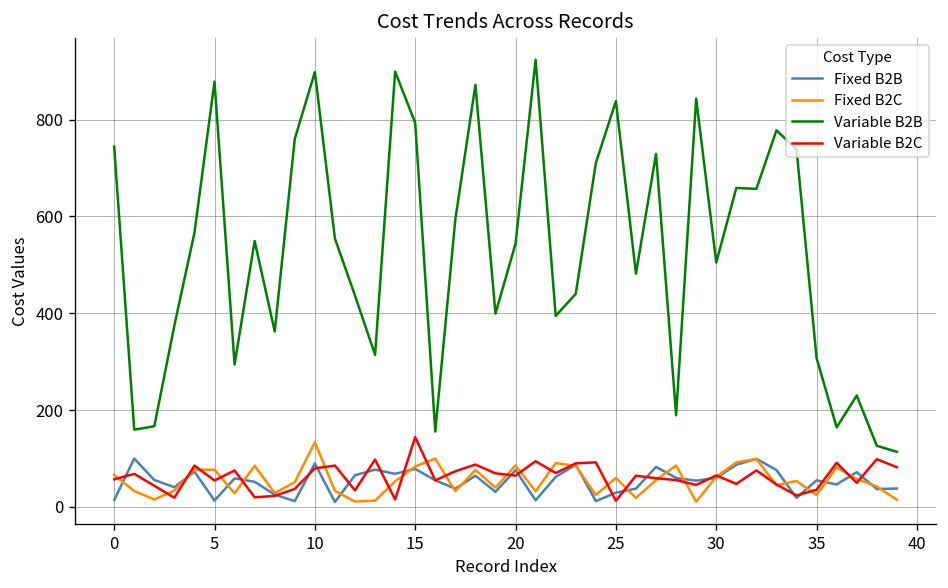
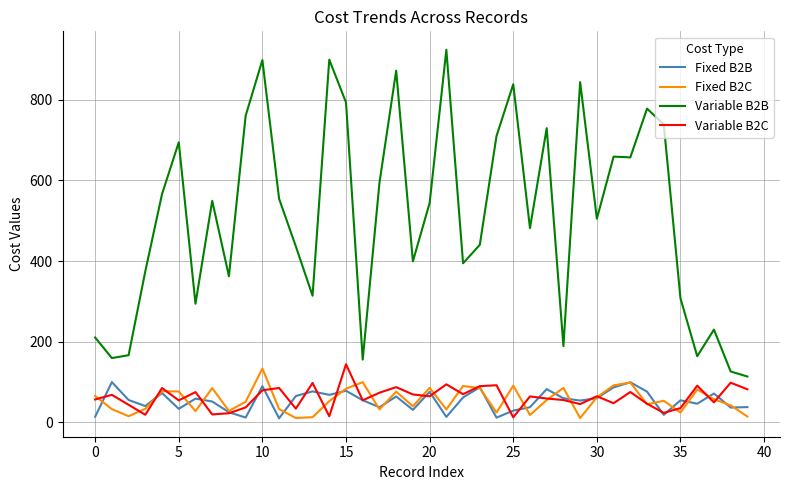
Variable B2B, 0: 740 -> 210
Fixed B2B, 5: 10 -> 30
Variable B2B, 5: 880 -> 690
Fixed B2C, 25: 60 -> 90
